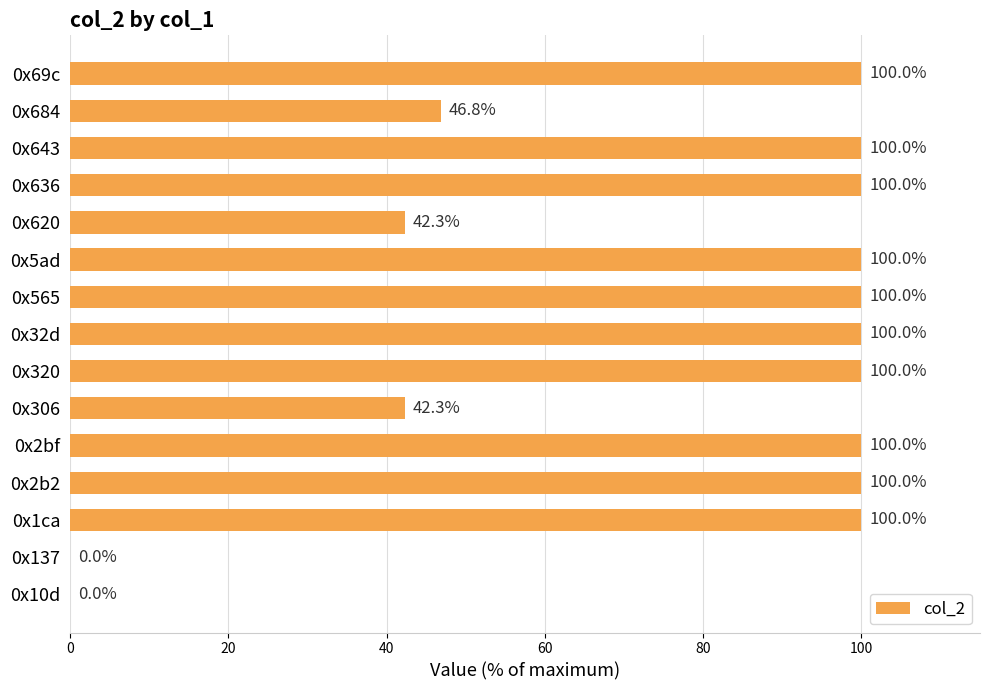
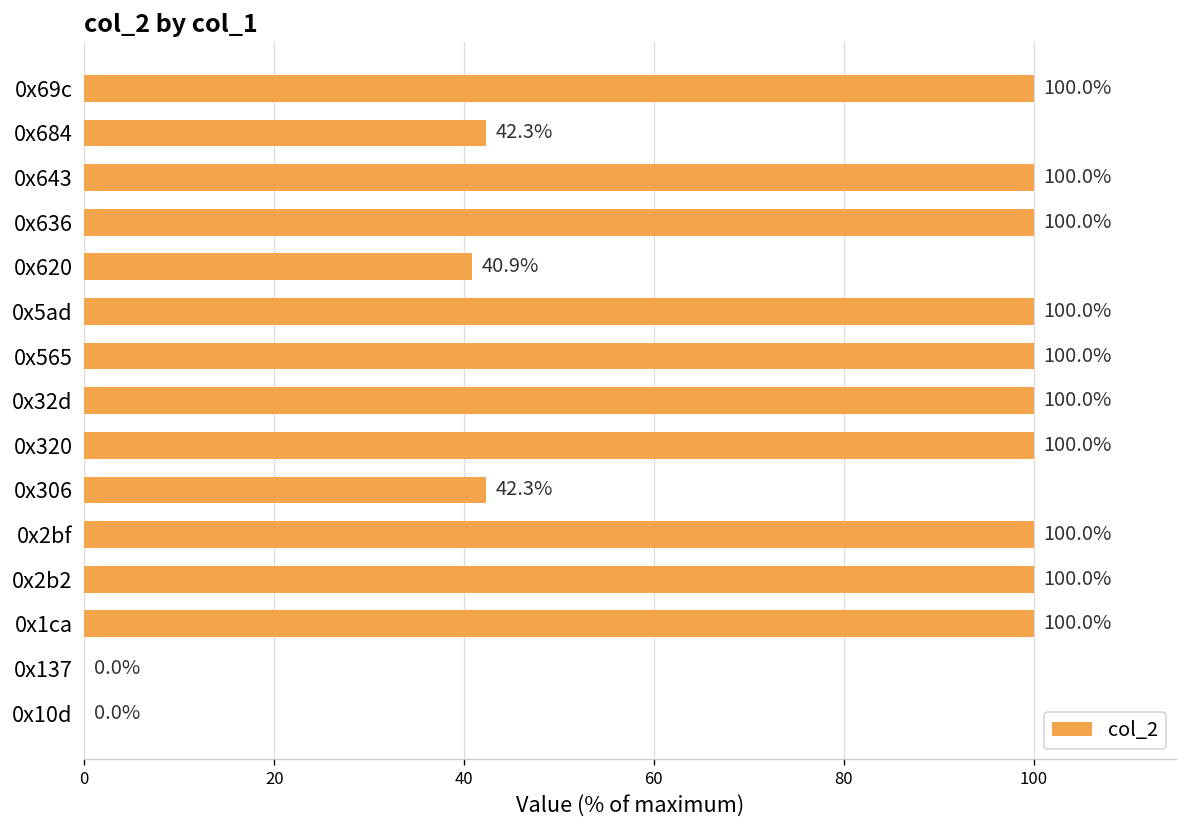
0x684: 46.8% -> 42.3%
0x620: 42.3% -> 40.9%
